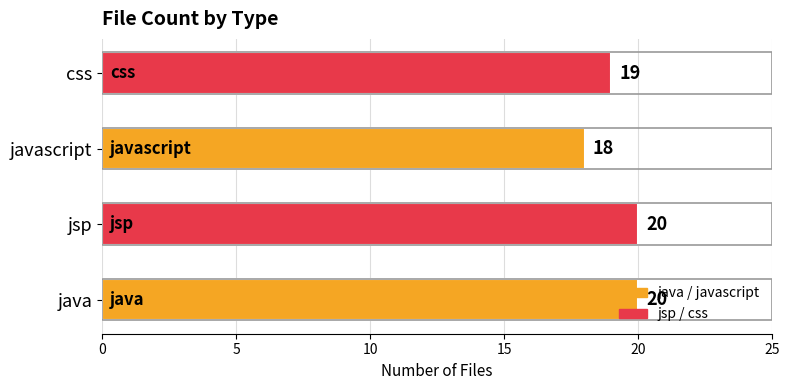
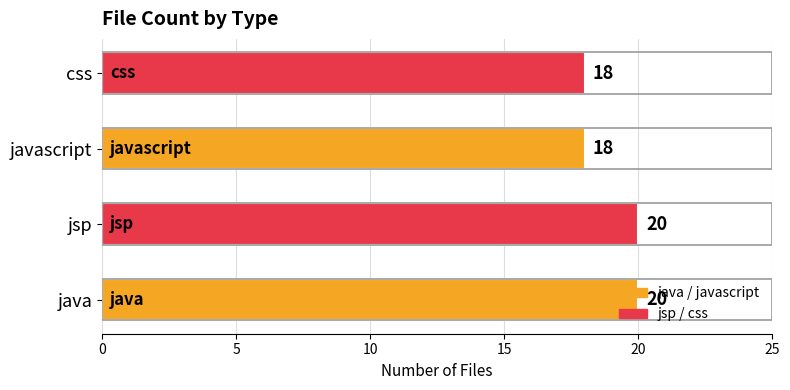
css: 19 -> 18
